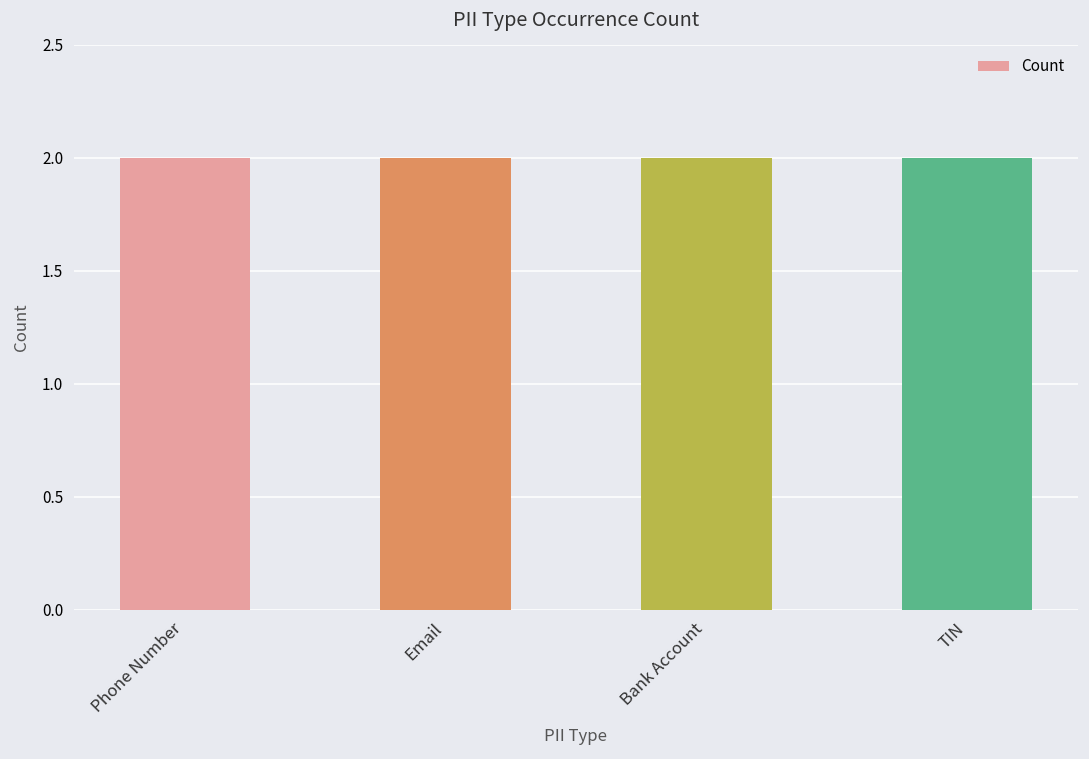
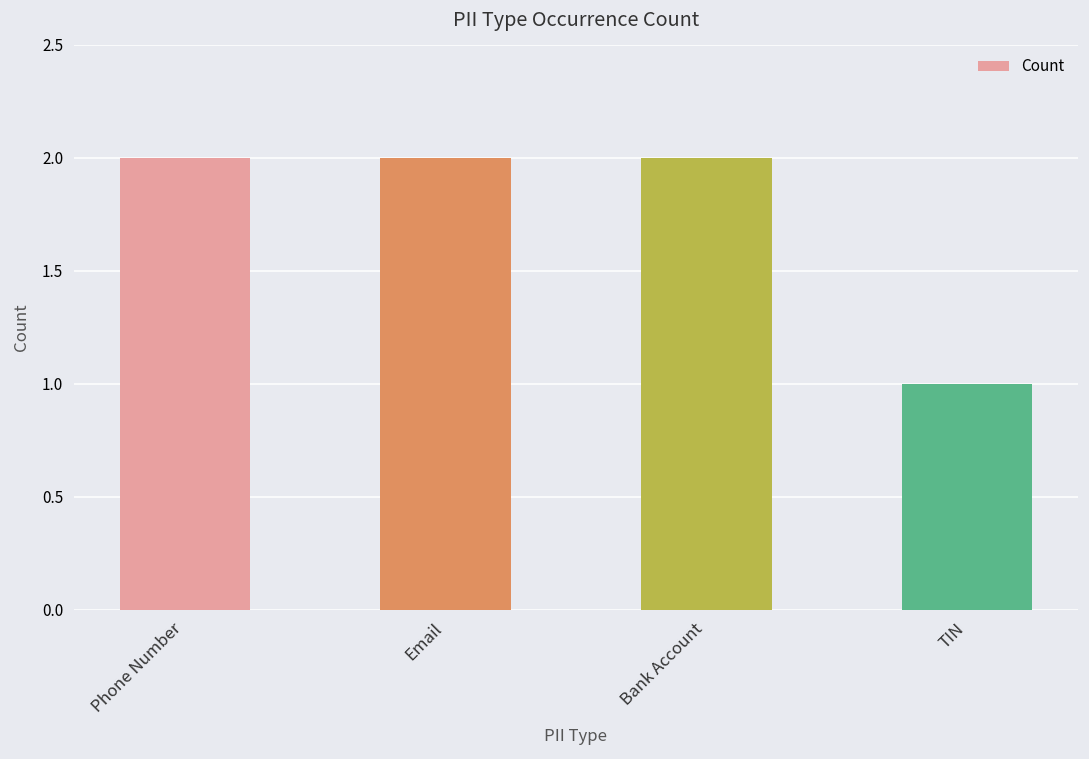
TIN: 2 -> 1
